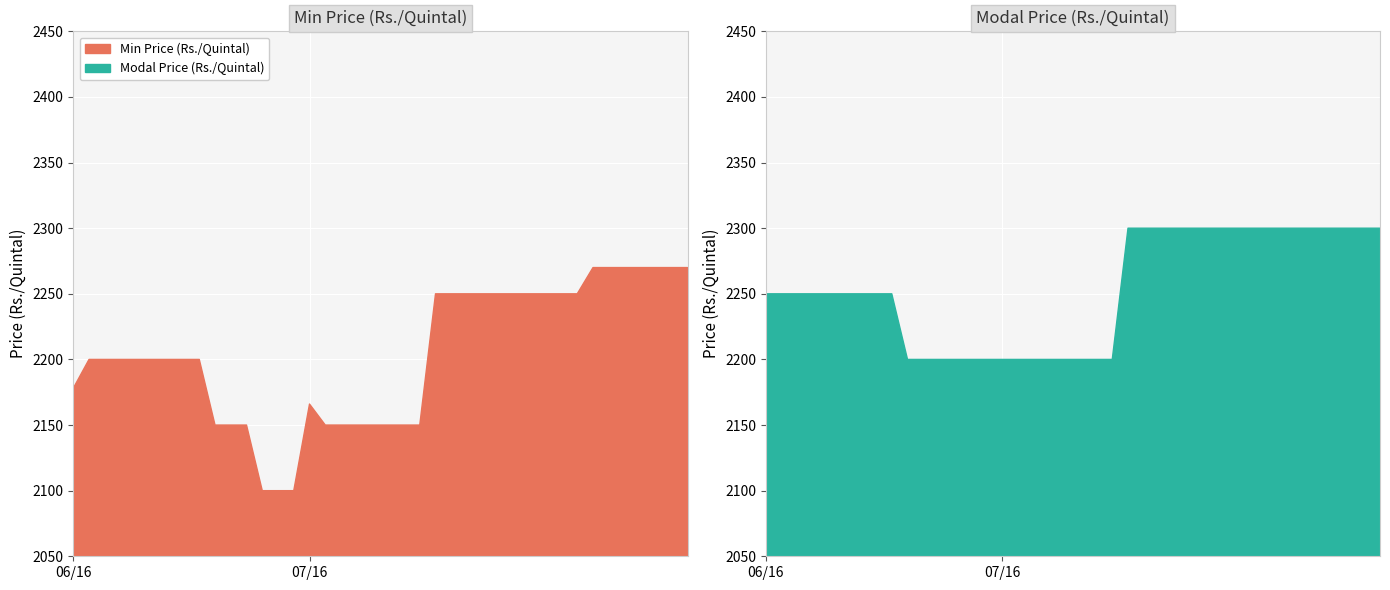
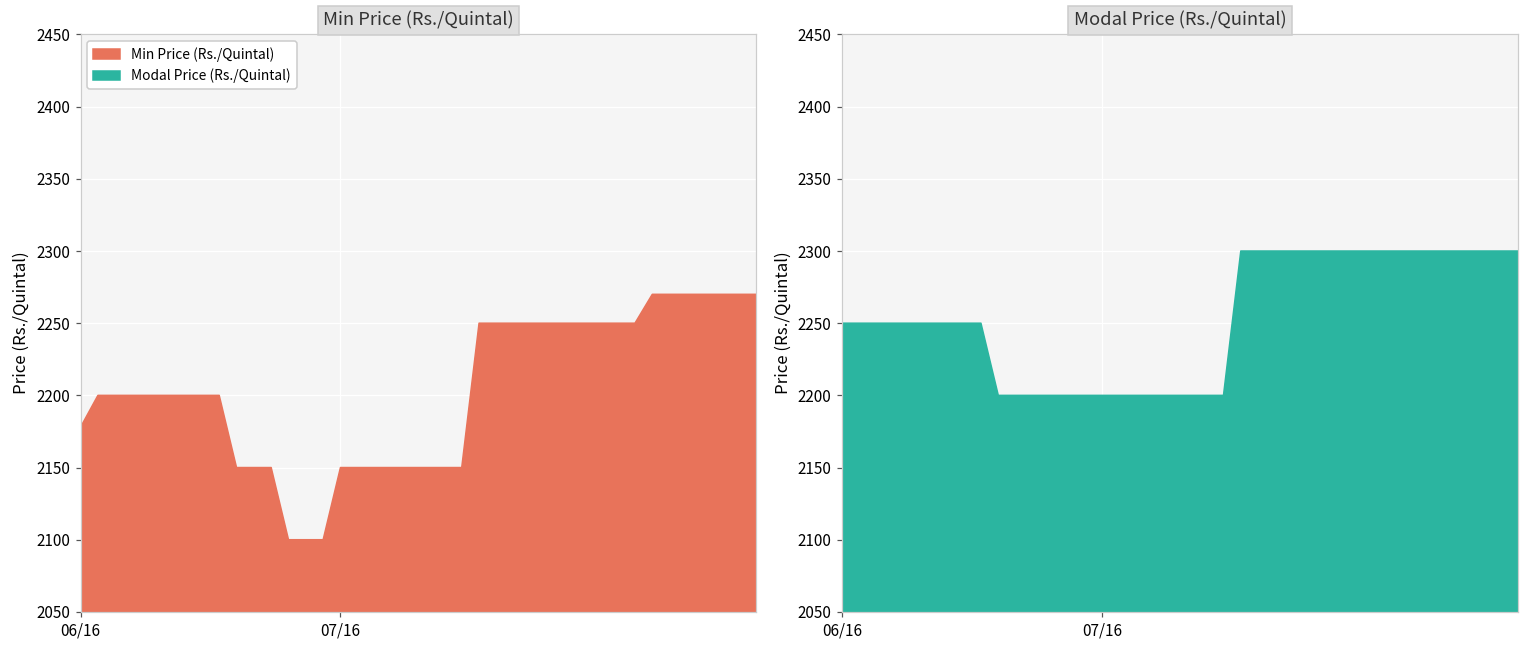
Min Price (Rs./Quintal), 07/16: 2166 -> 2150
